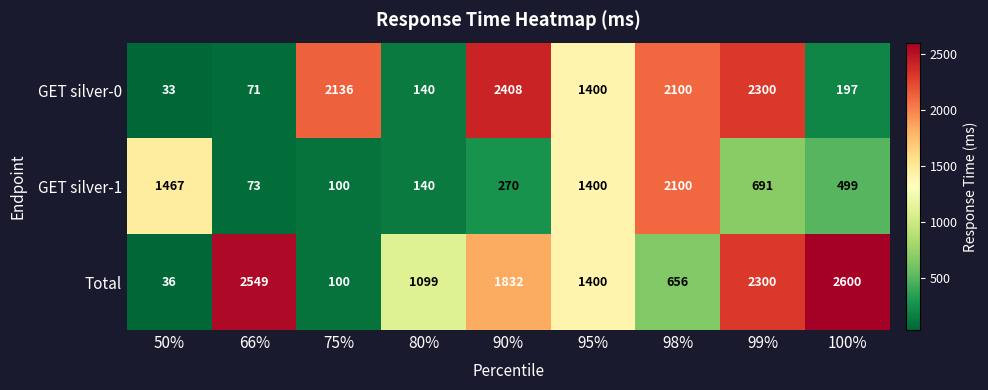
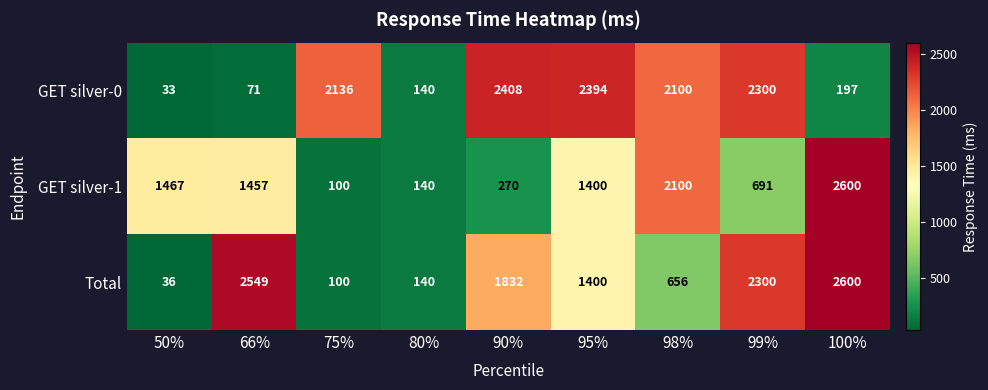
GET silver-0, 95%: 1400 -> 2394
GET silver-1, 66%: 73 -> 1457
GET silver-1, 100%: 499 -> 2600
Total, 80%: 1099 -> 140
